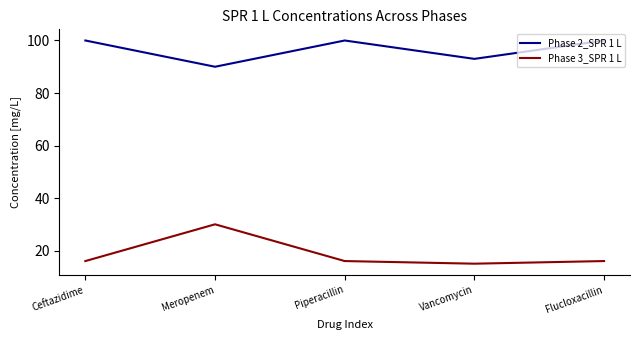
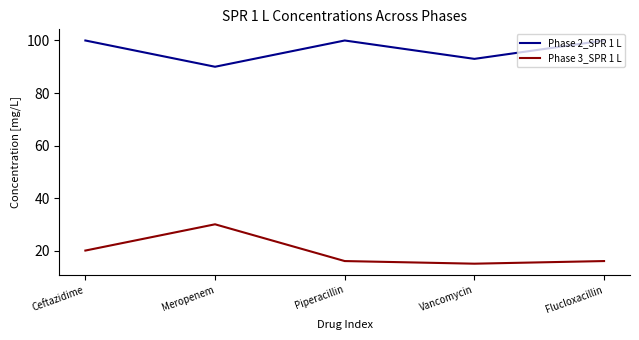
Phase 3_SPR 1 L, Ceftazidime: 16 -> 20
